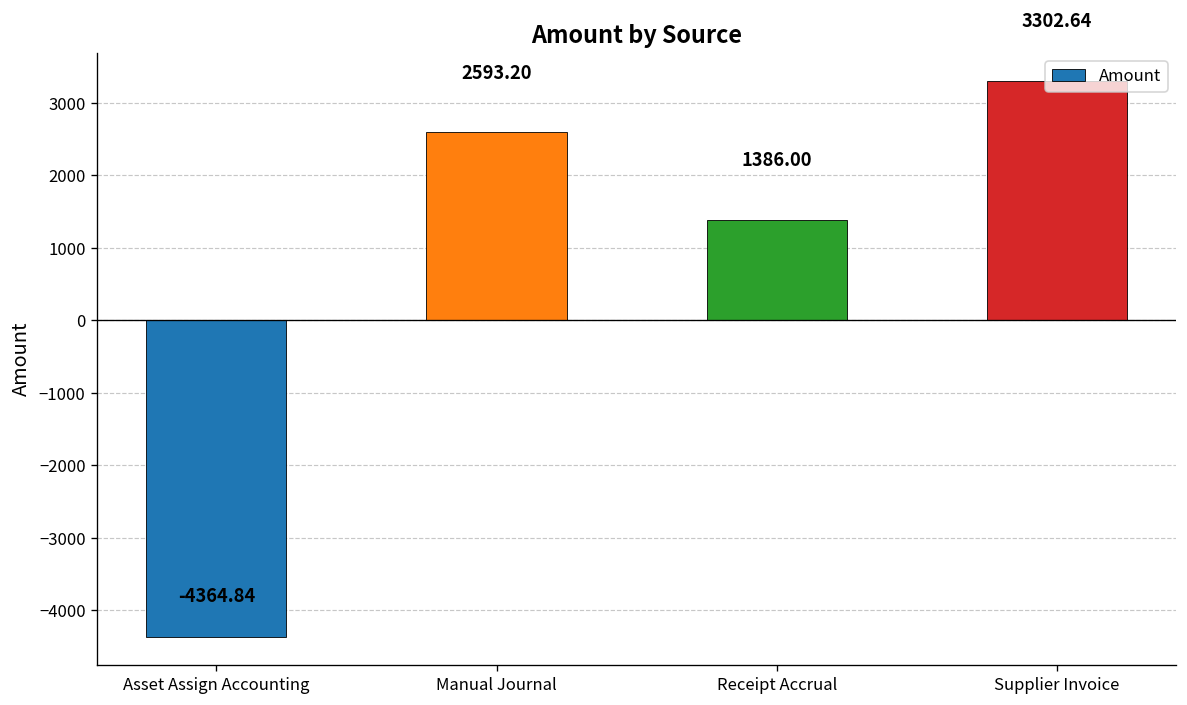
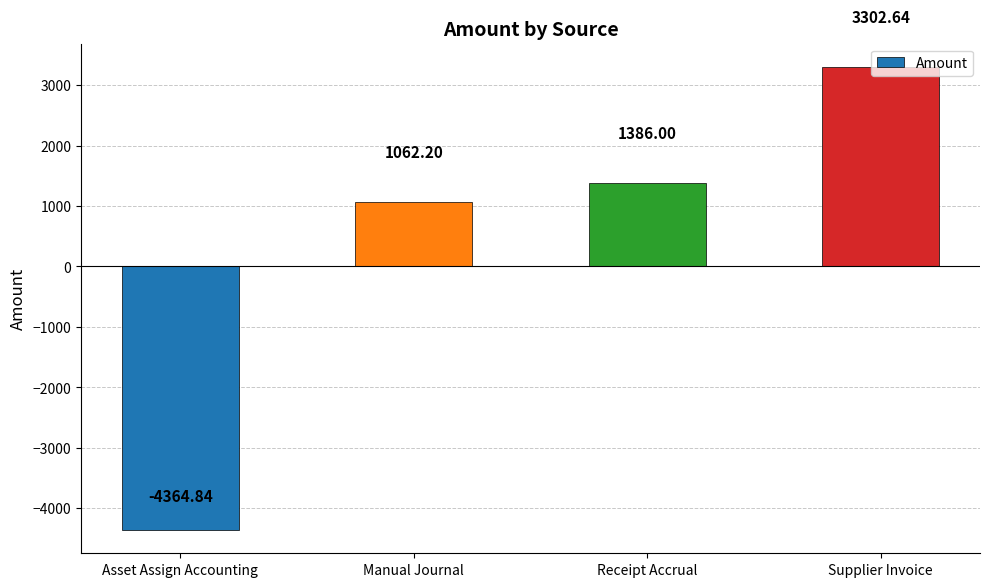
Manual Journal: 2593.20 -> 1062.20
